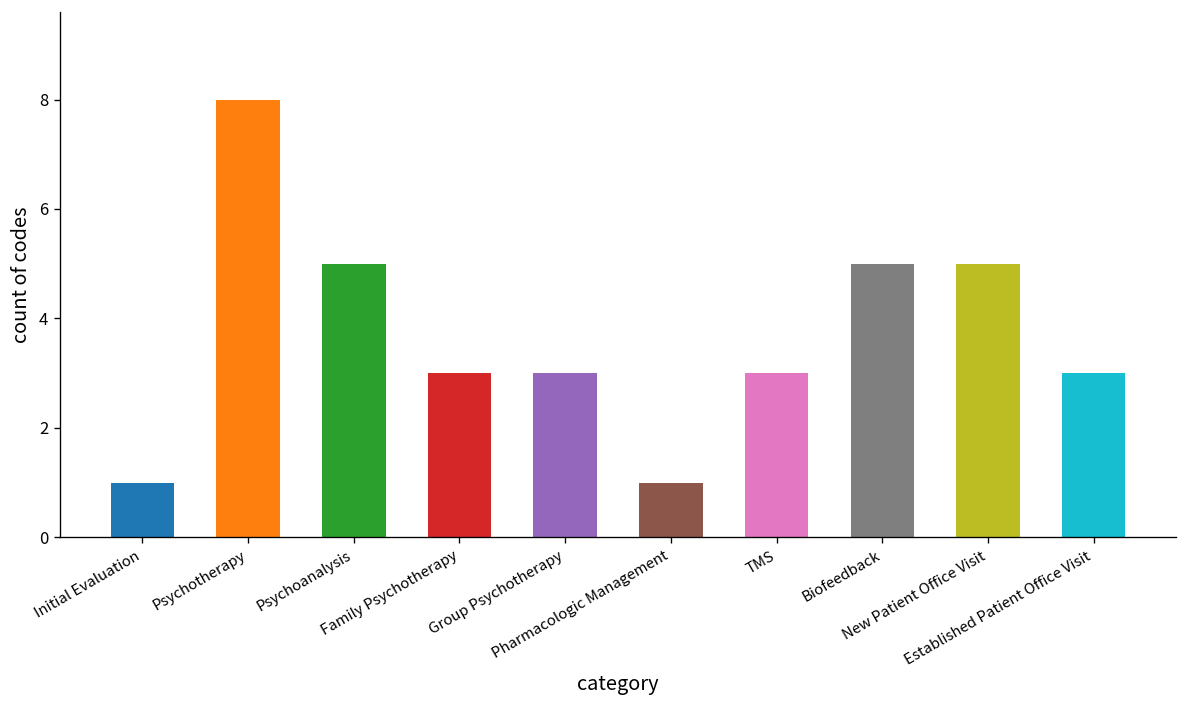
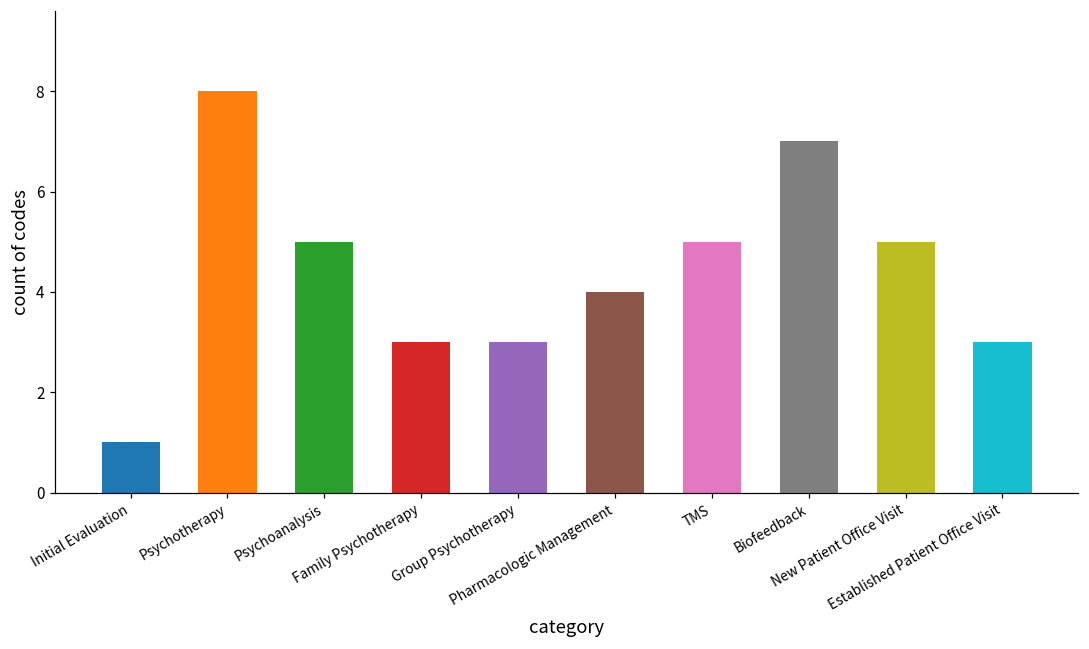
Pharmacologic Management: 1 -> 4
TMS: 3 -> 5
Biofeedback: 5 -> 7
